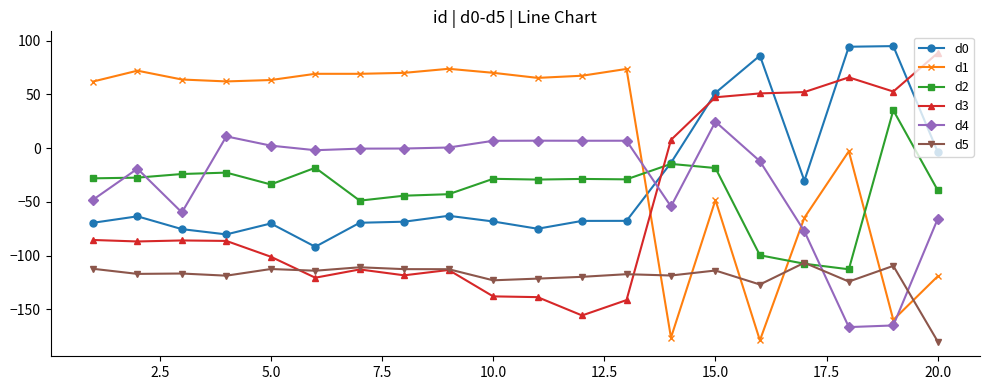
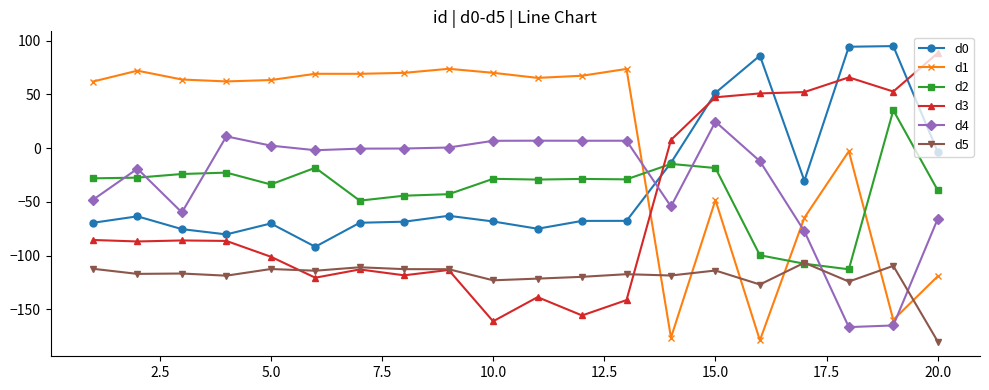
d3, 10.0: -138 -> -161
